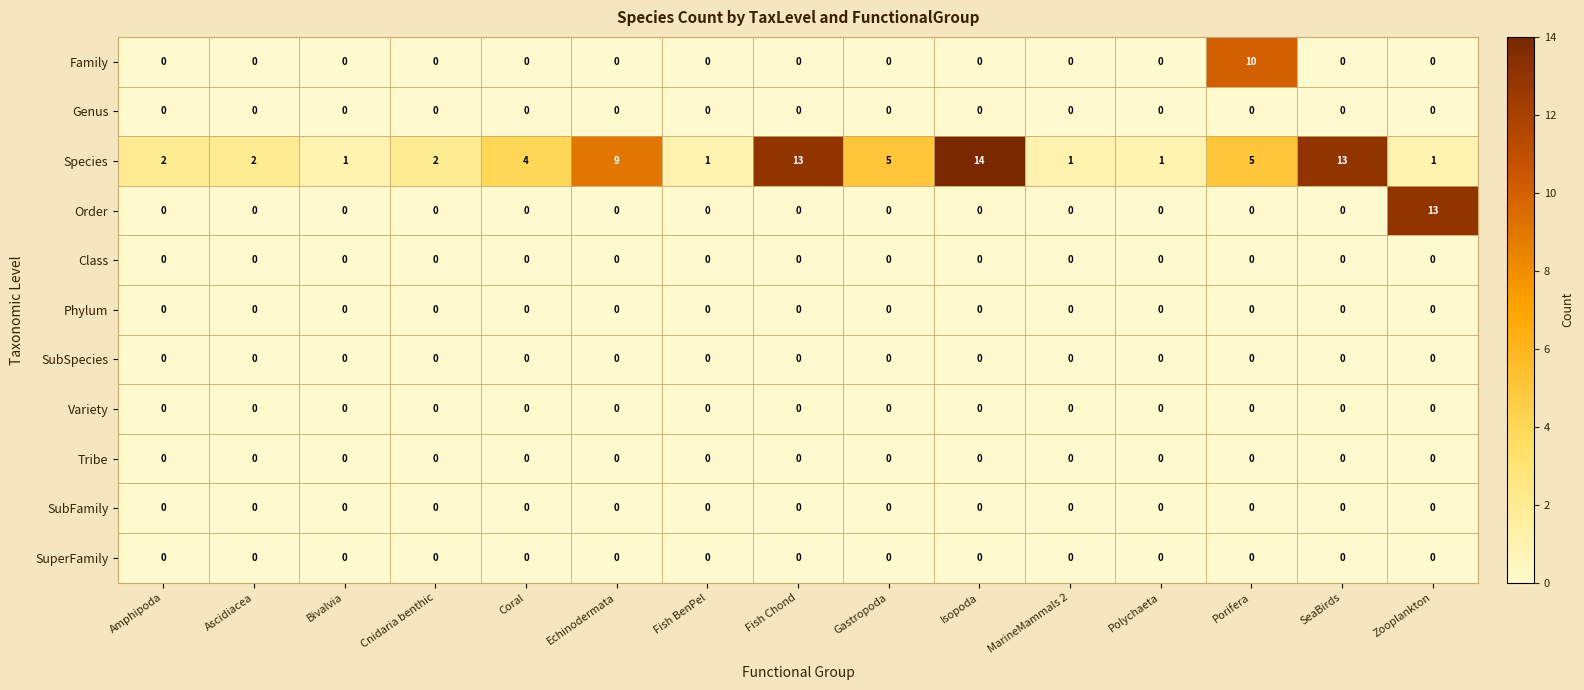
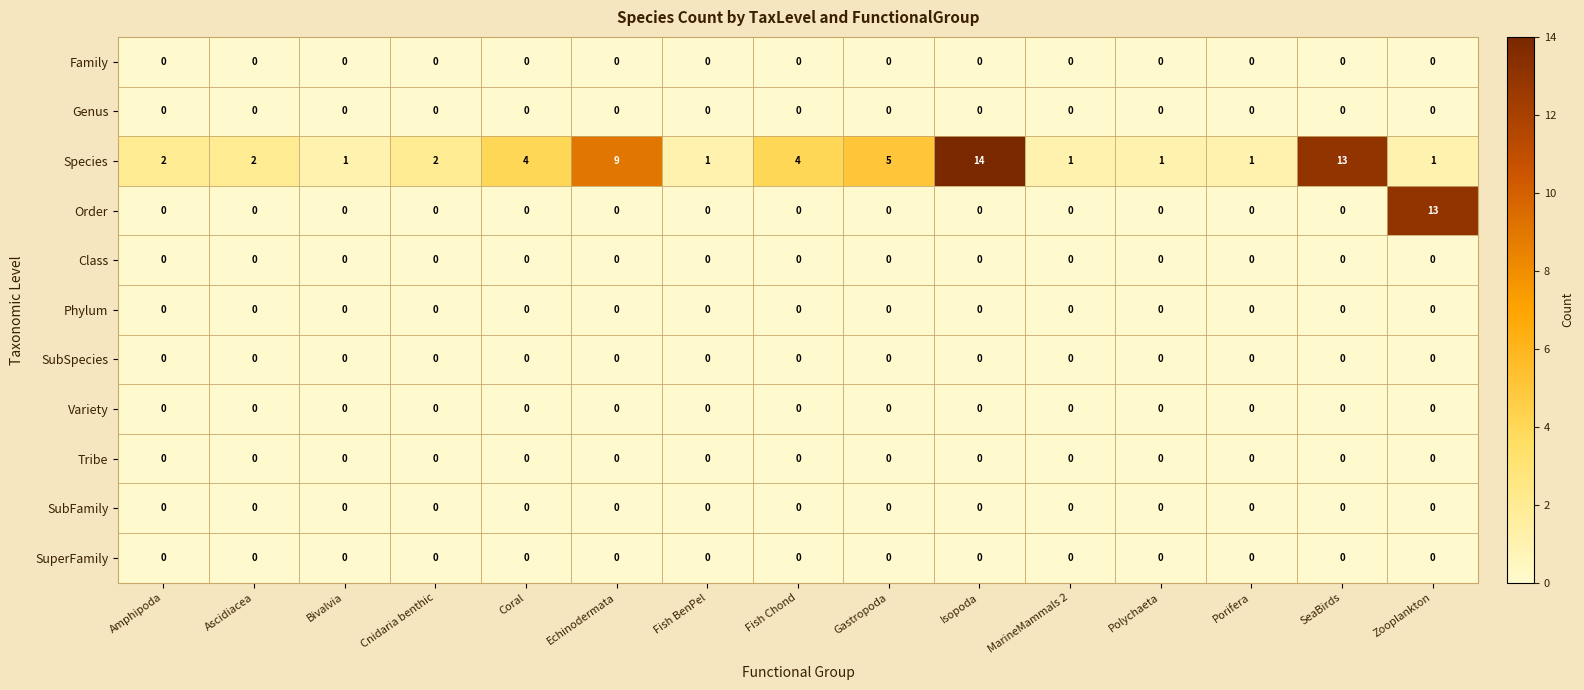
Family, Porifera: 10 -> 0
Species, Fish Chond: 13 -> 4
Species, Porifera: 5 -> 1
